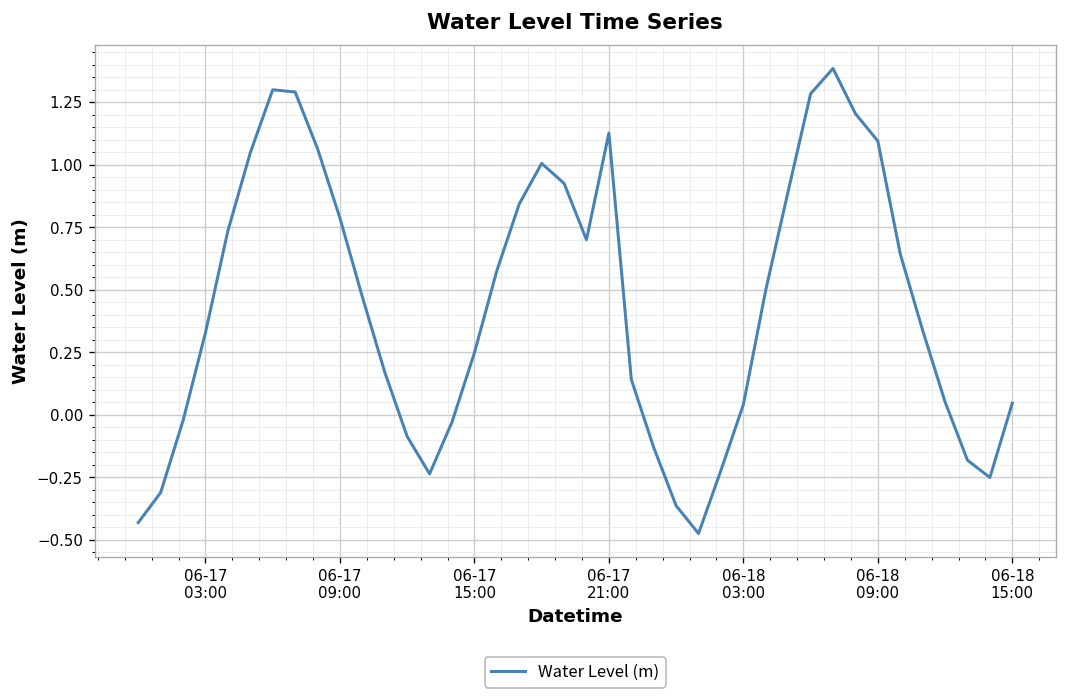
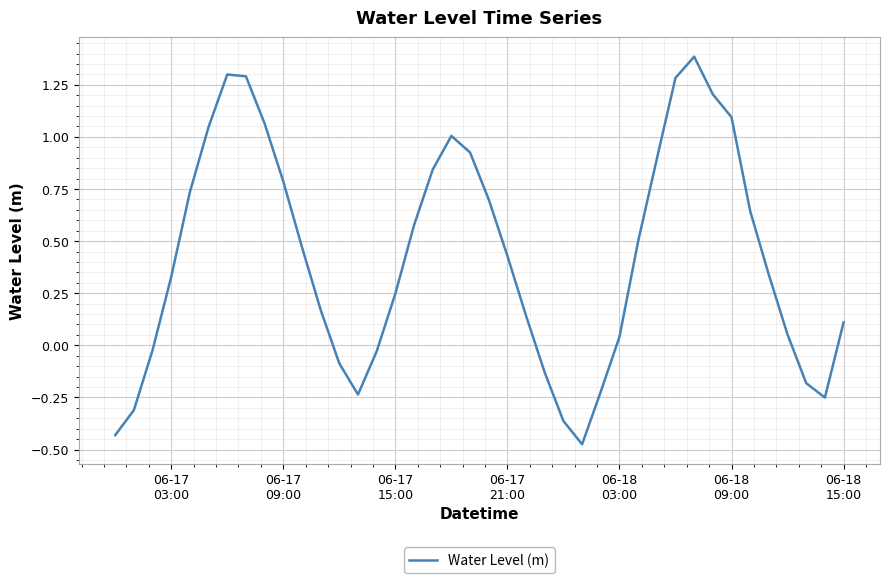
06-17 21:00: 1.13 -> 0.43
06-18 15:00: 0.05 -> 0.11
